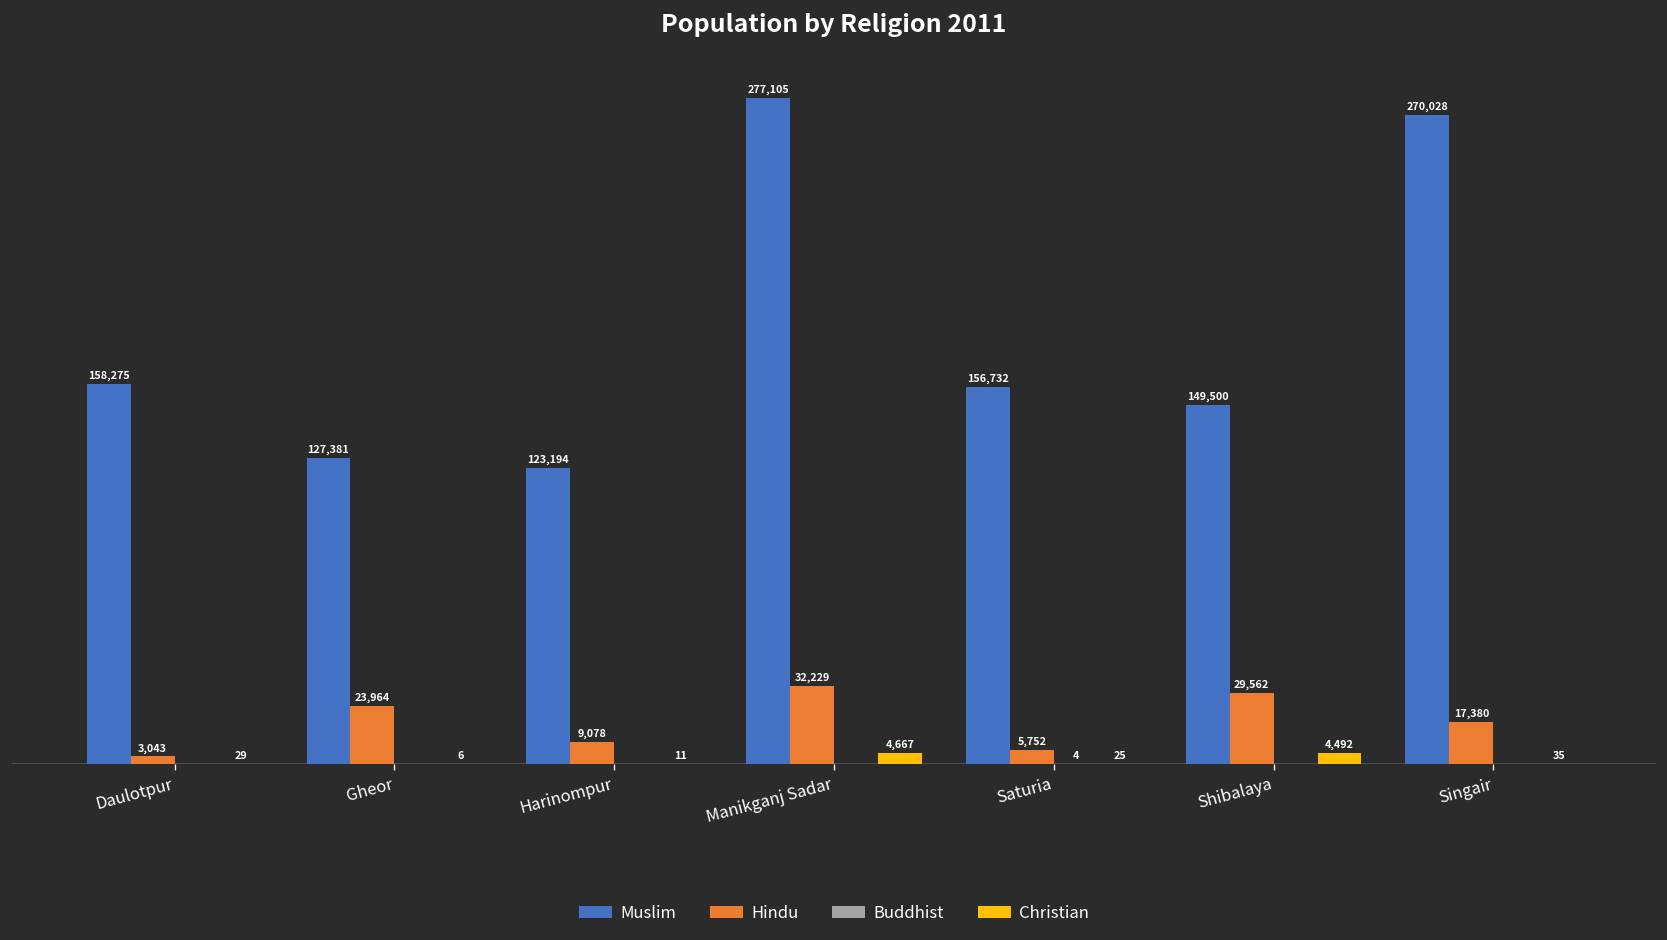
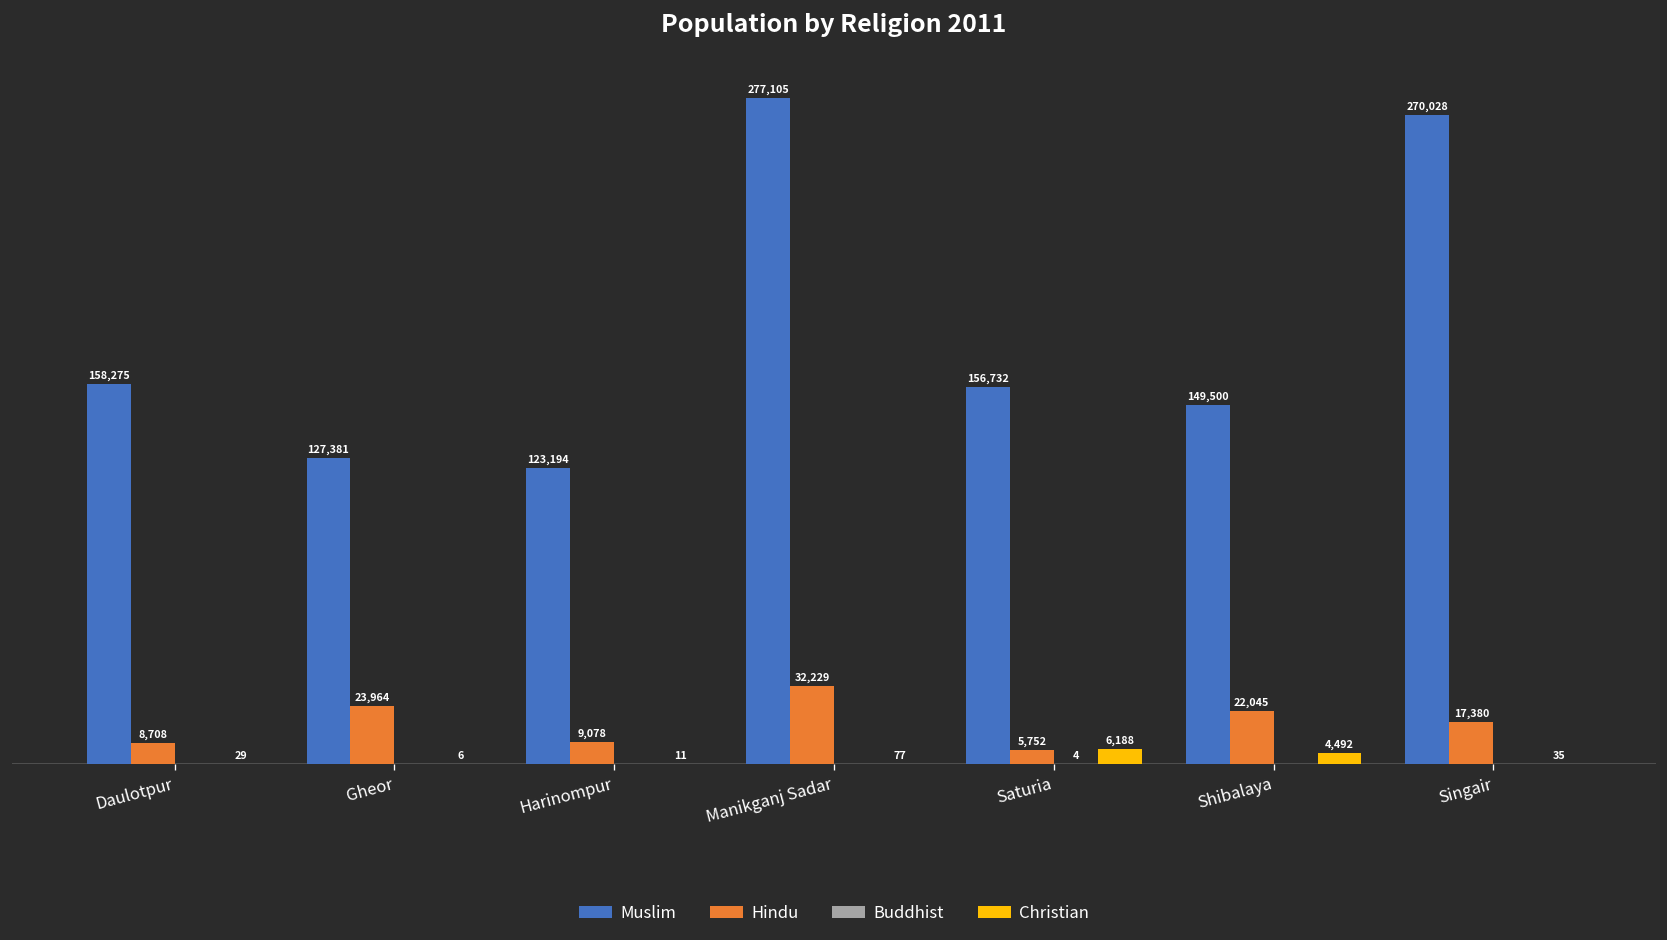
Hindu, Daulotpur: 3,043 -> 8,708
Christian, Manikganj Sadar: 4,667 -> 77
Christian, Saturia: 25 -> 6,188
Hindu, Shibalaya: 29,562 -> 22,045
